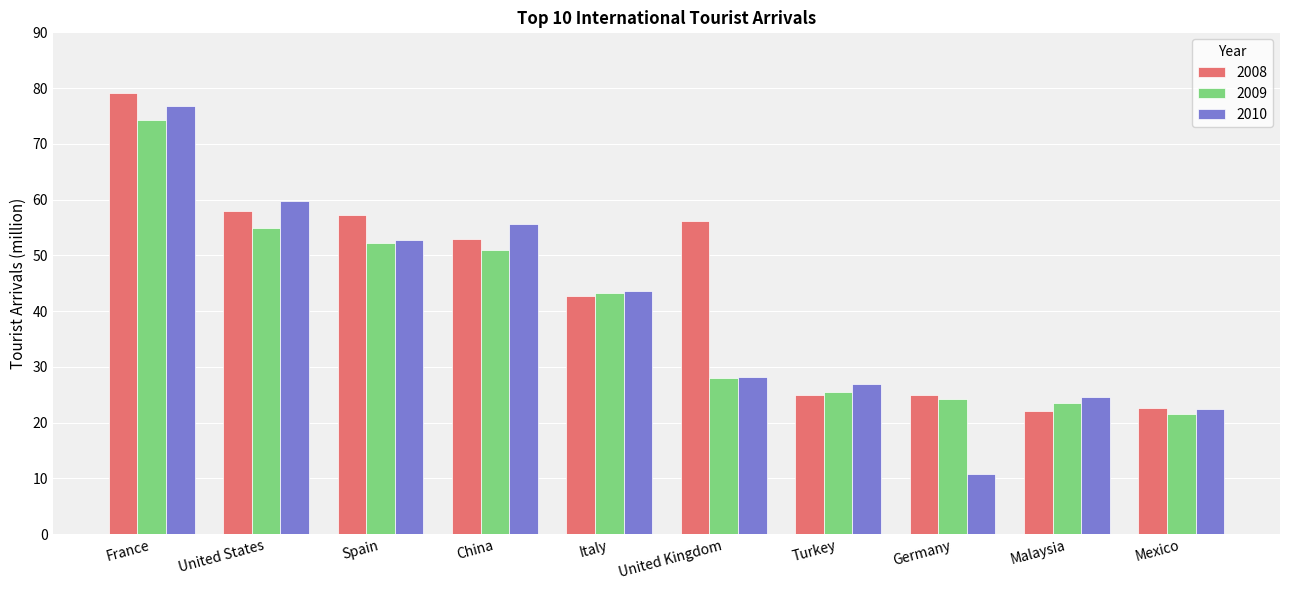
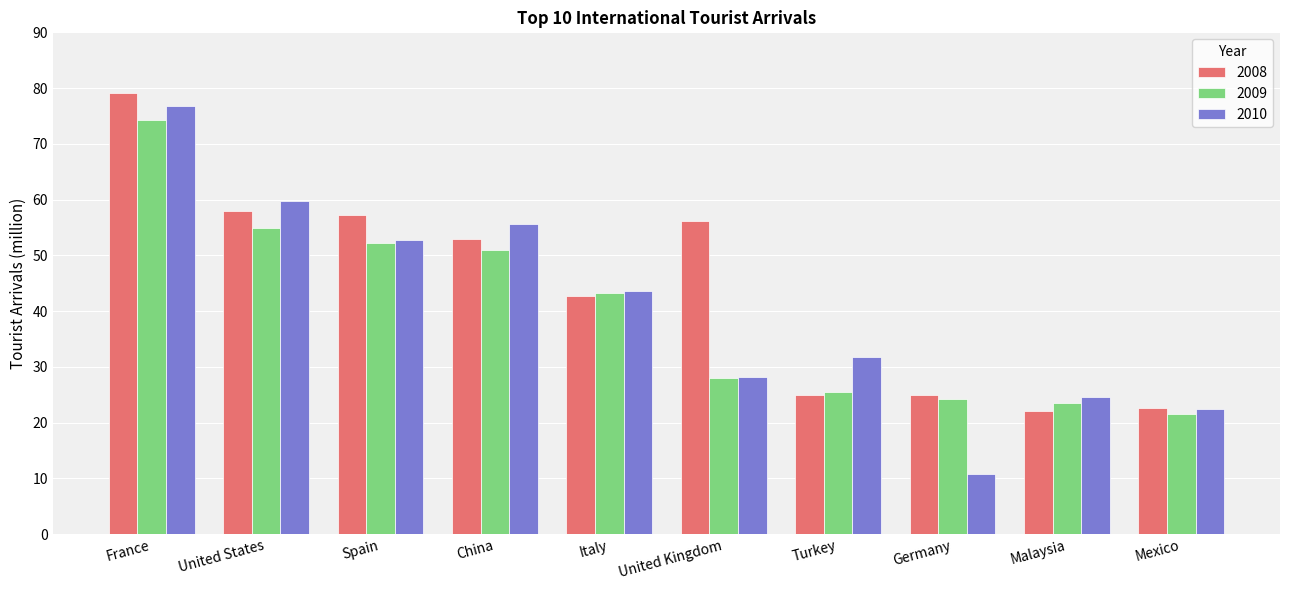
2010, Turkey: 27 -> 32
